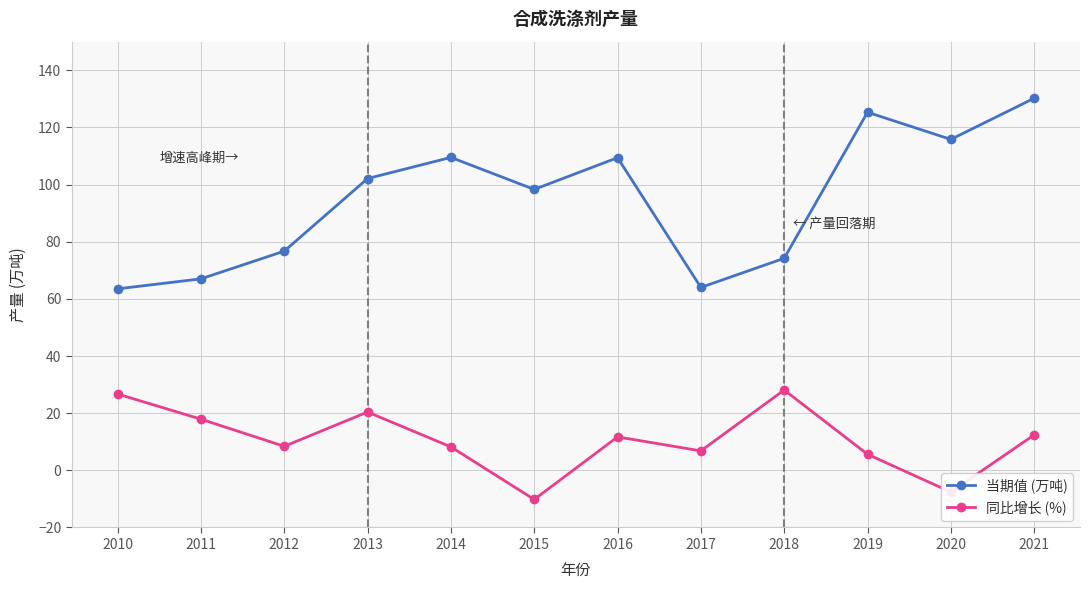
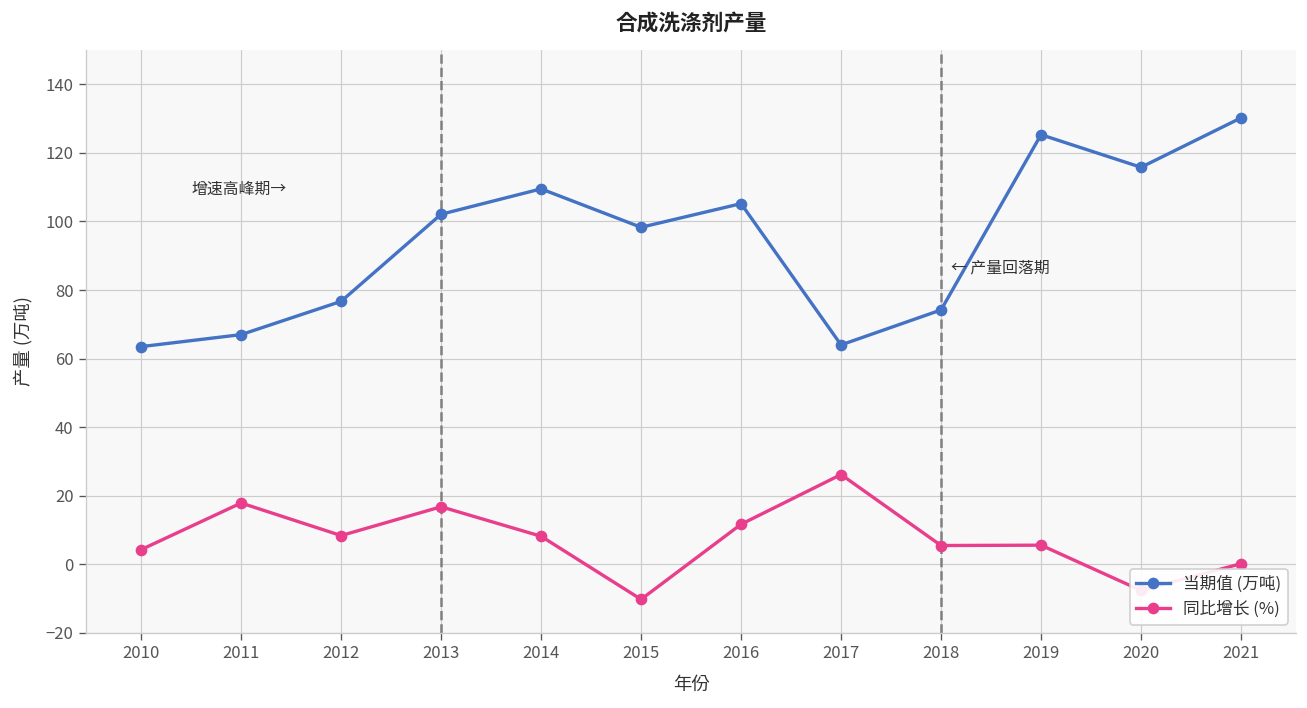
同比增长 (%), 2010: 27 -> 4
同比增长 (%), 2013: 20 -> 17
当期值 (万吨), 2016: 109 -> 105
同比增长 (%), 2017: 7 -> 26
同比增长 (%), 2018: 28 -> 6
同比增长 (%), 2021: 12 -> 0
